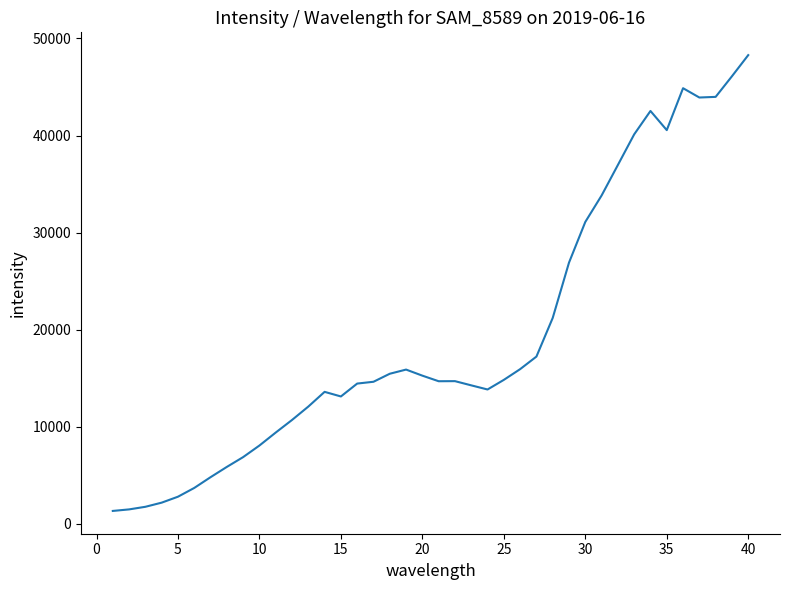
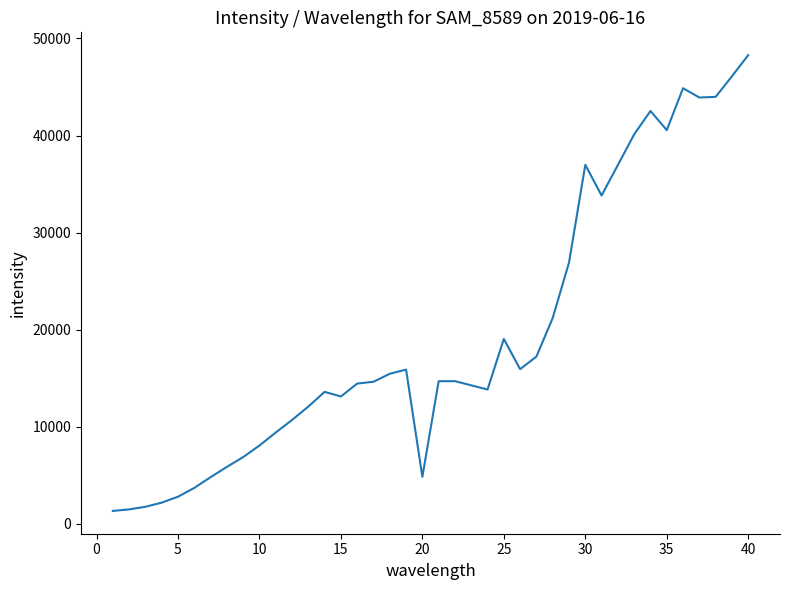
20: 15000 -> 5000
25: 15000 -> 19000
30: 31000 -> 37000
